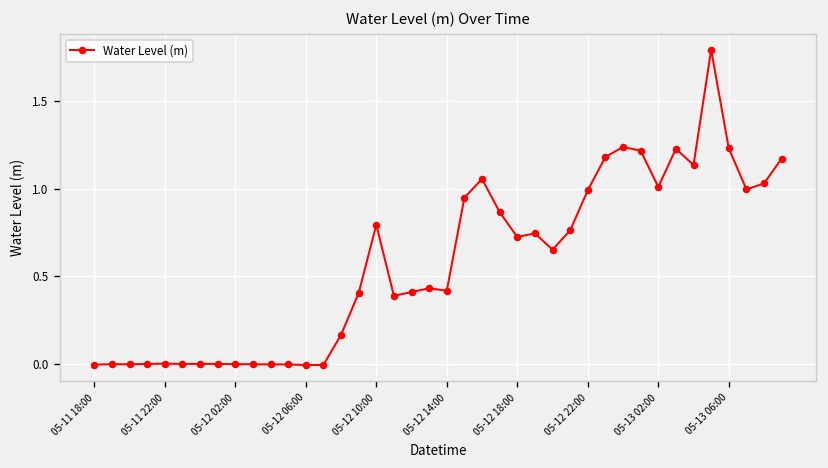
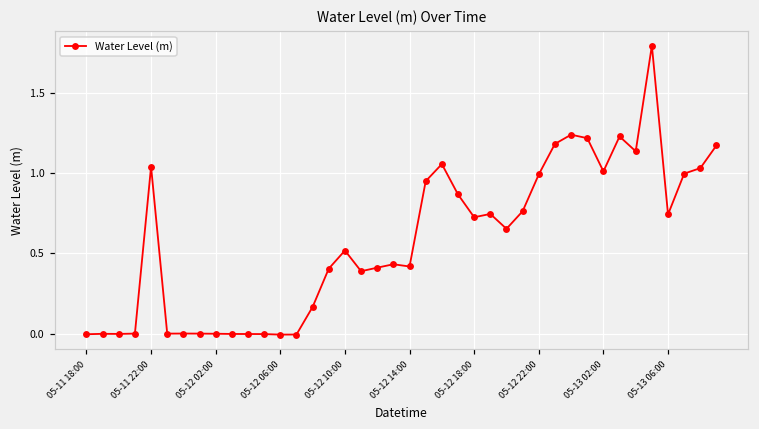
05-11 22:00: 0.00 -> 1.04
05-12 10:00: 0.79 -> 0.52
05-13 06:00: 1.23 -> 0.74
